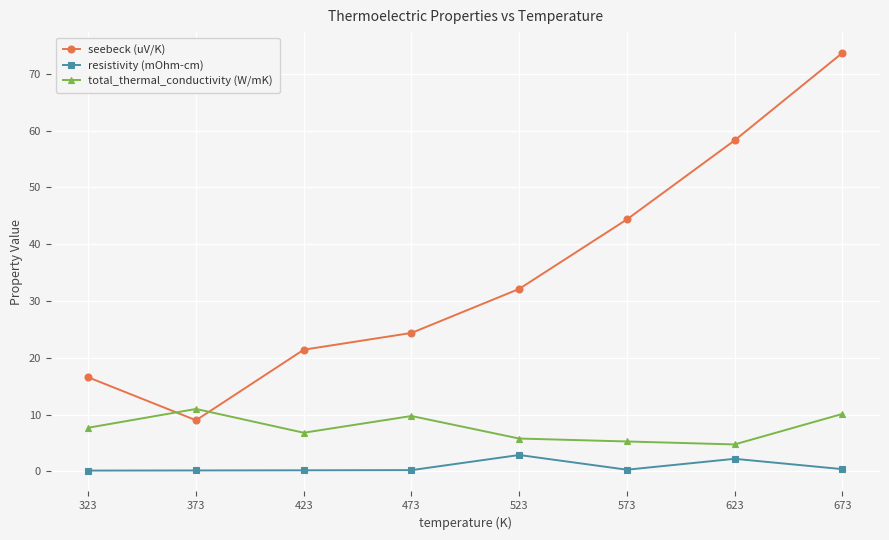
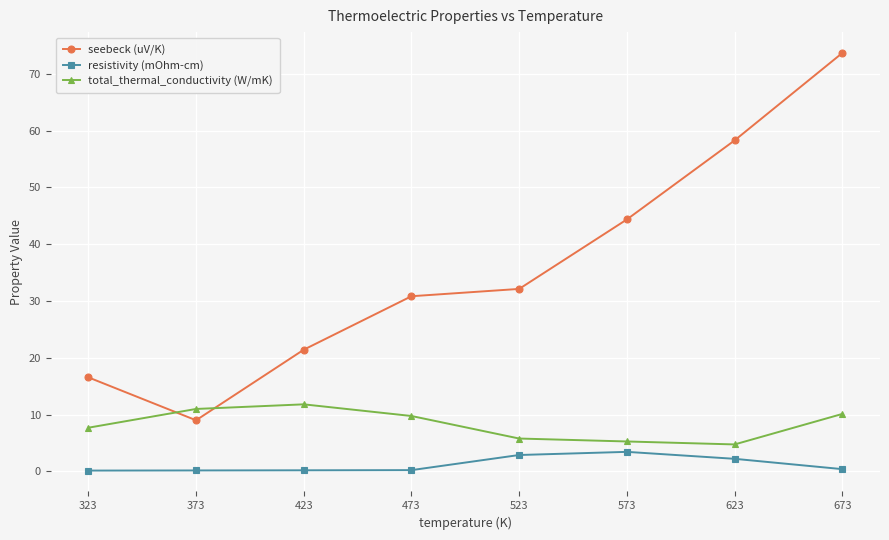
total_thermal_conductivity (W/mK), 423: 7 -> 12
seebeck (uV/K), 473: 24 -> 31
resistivity (mOhm-cm), 573: 0 -> 3
